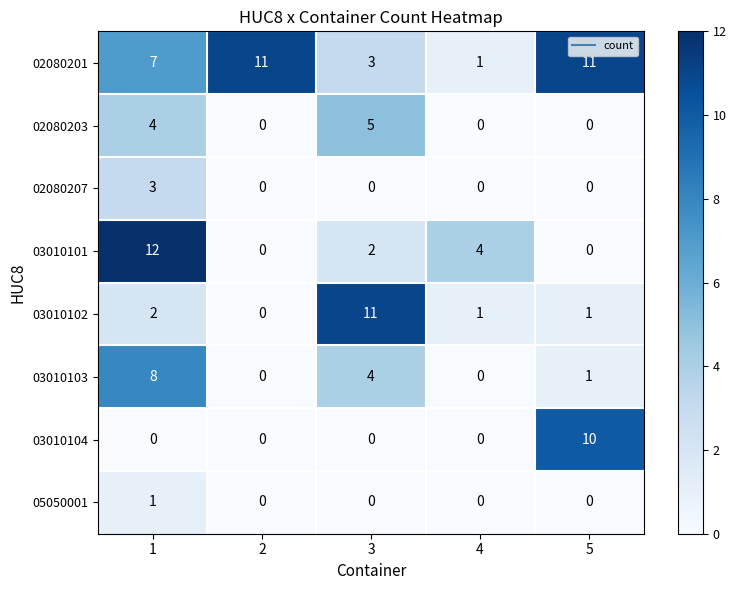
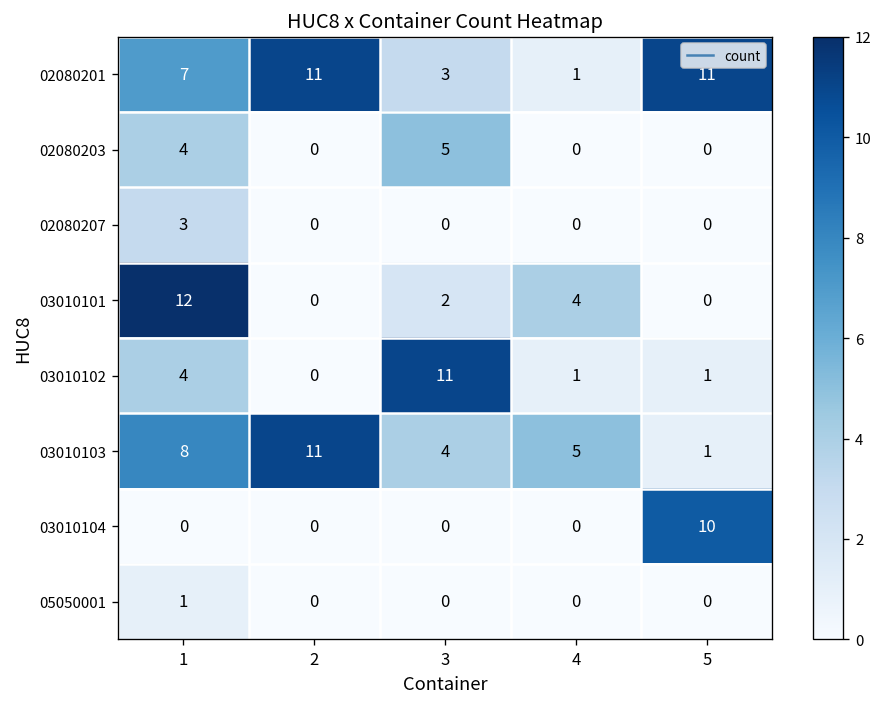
03010102, 1: 2 -> 4
03010103, 2: 0 -> 11
03010103, 4: 0 -> 5
